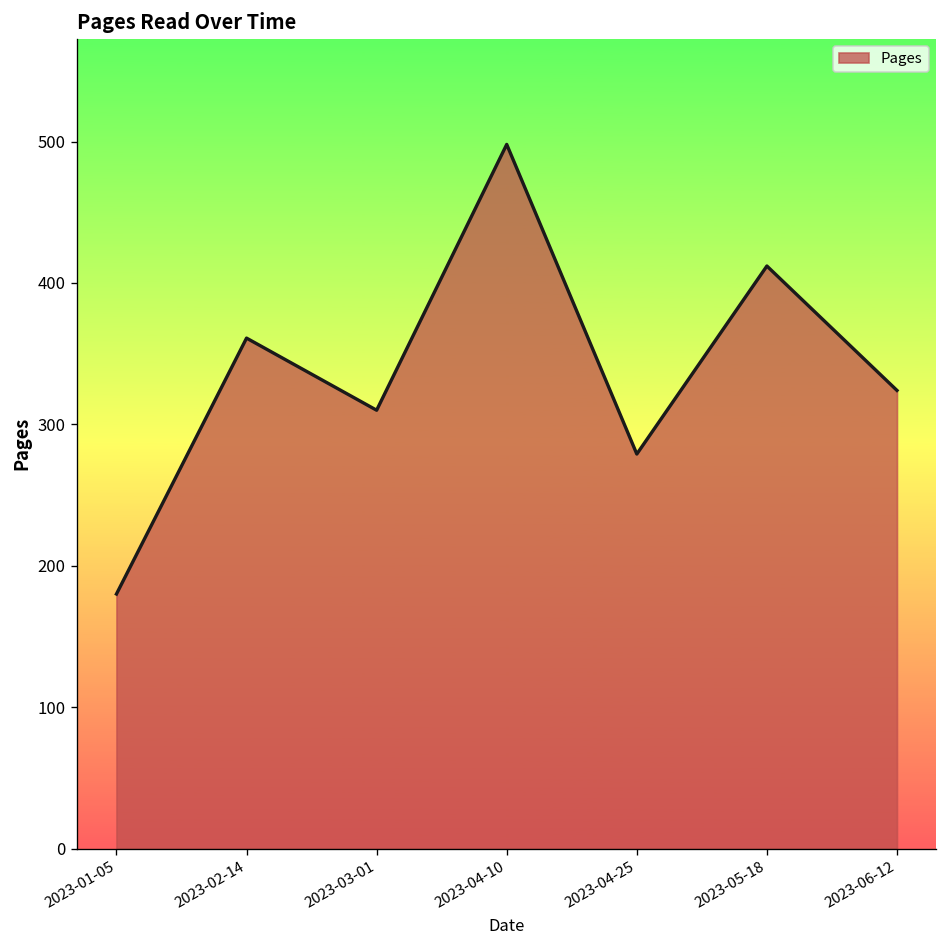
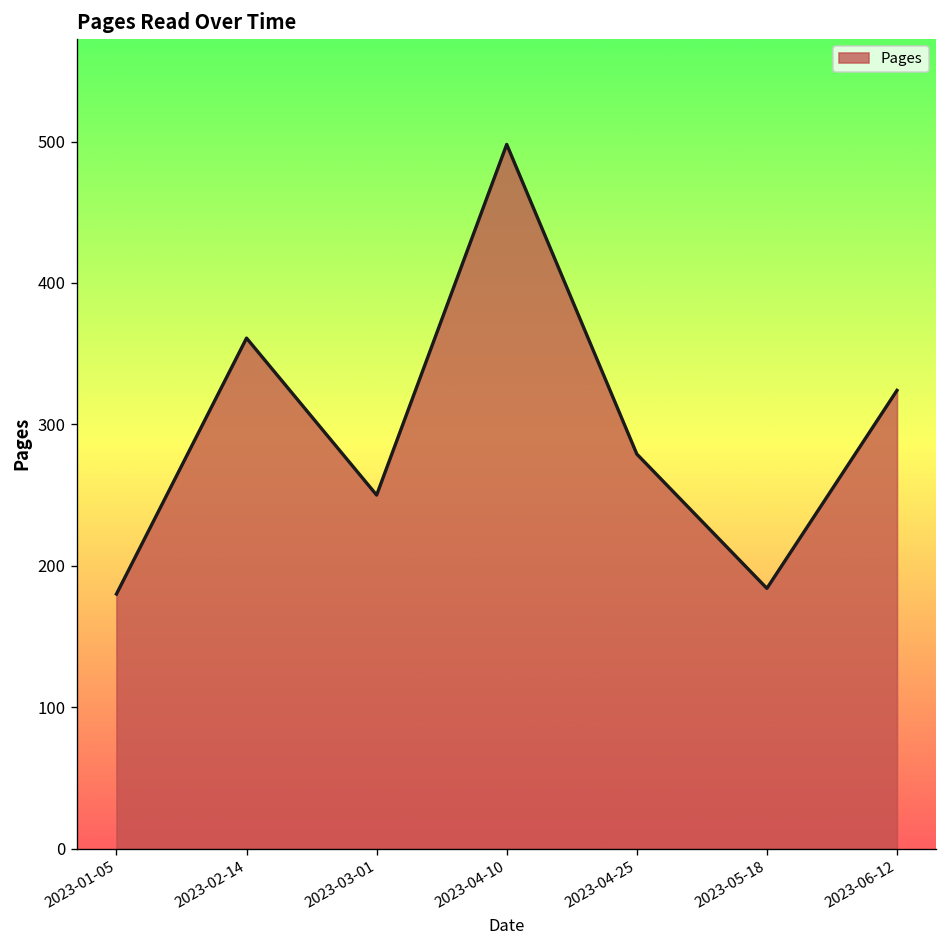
2023-03-01: 310 -> 250
2023-05-18: 412 -> 184
